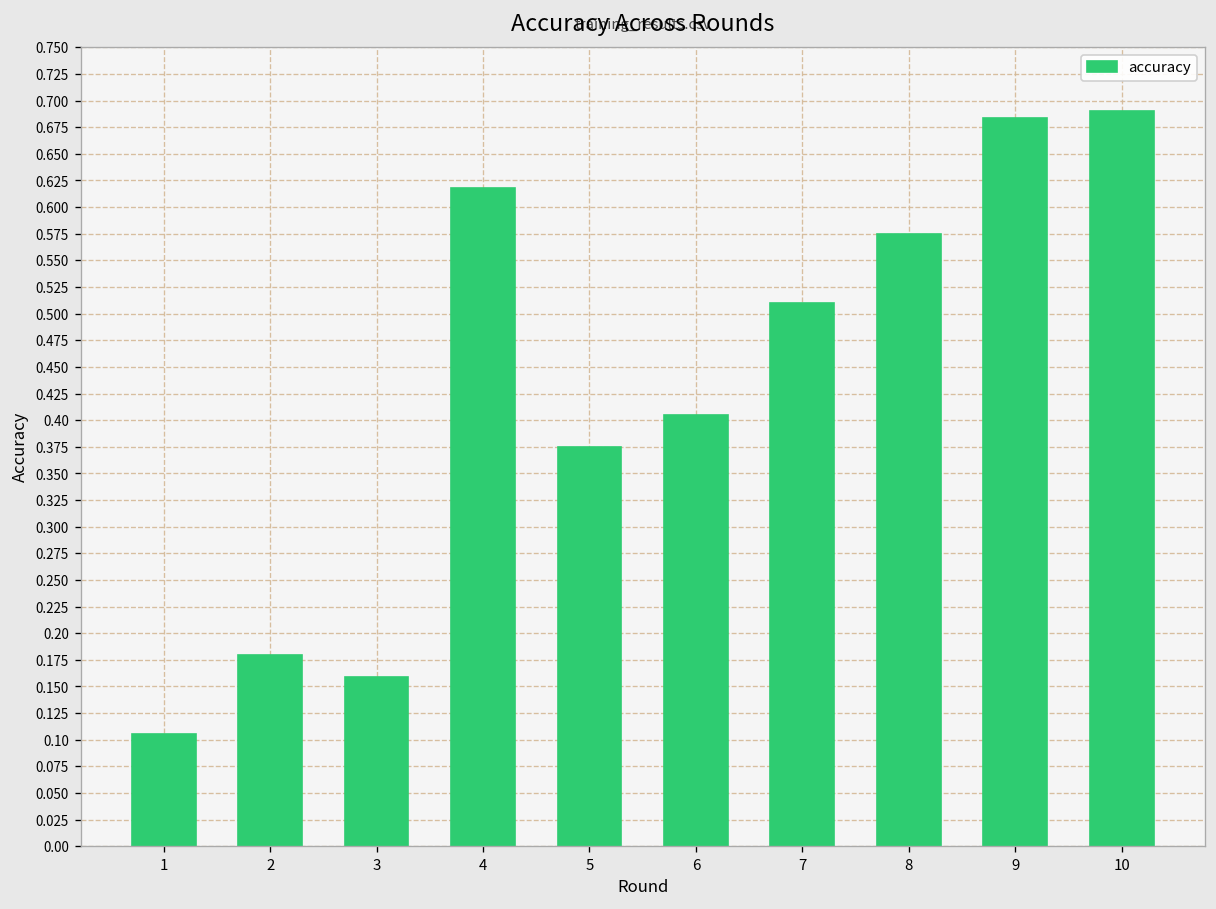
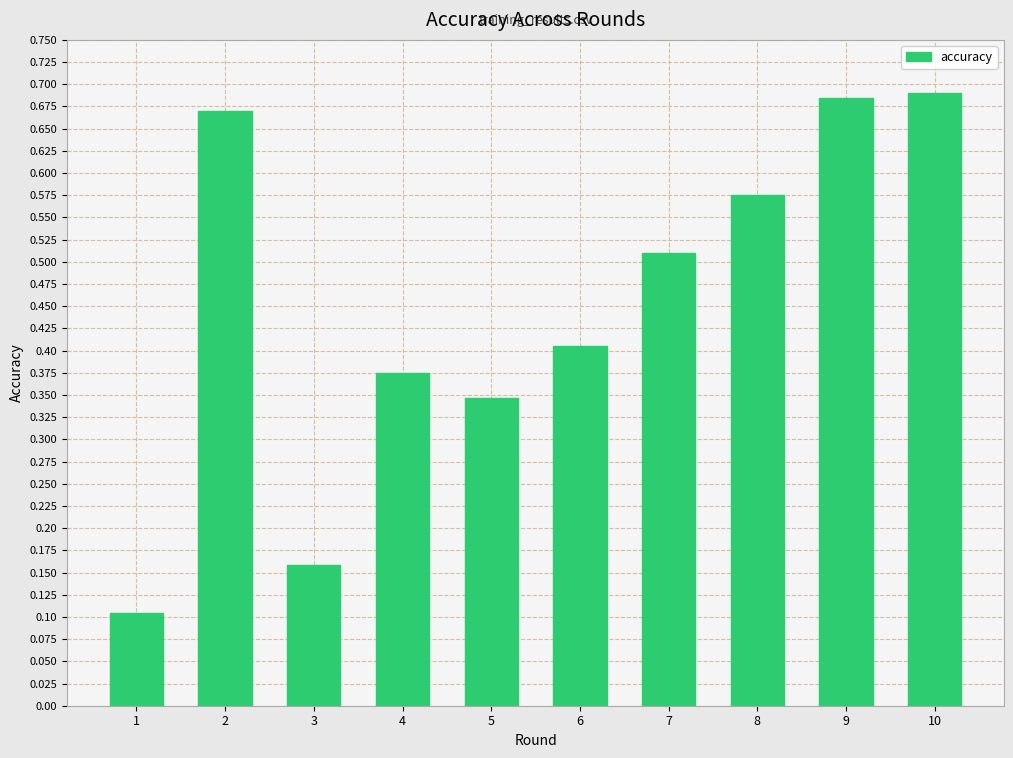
2: 0.18 -> 0.67
4: 0.62 -> 0.38
5: 0.38 -> 0.35
